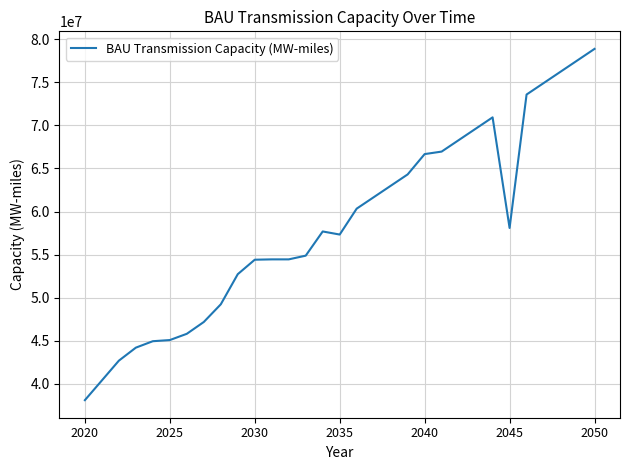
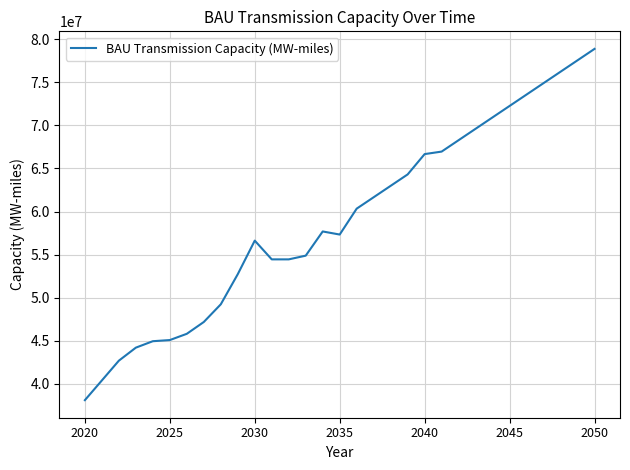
2030: 54000000 -> 57000000
2045: 58000000 -> 72000000
